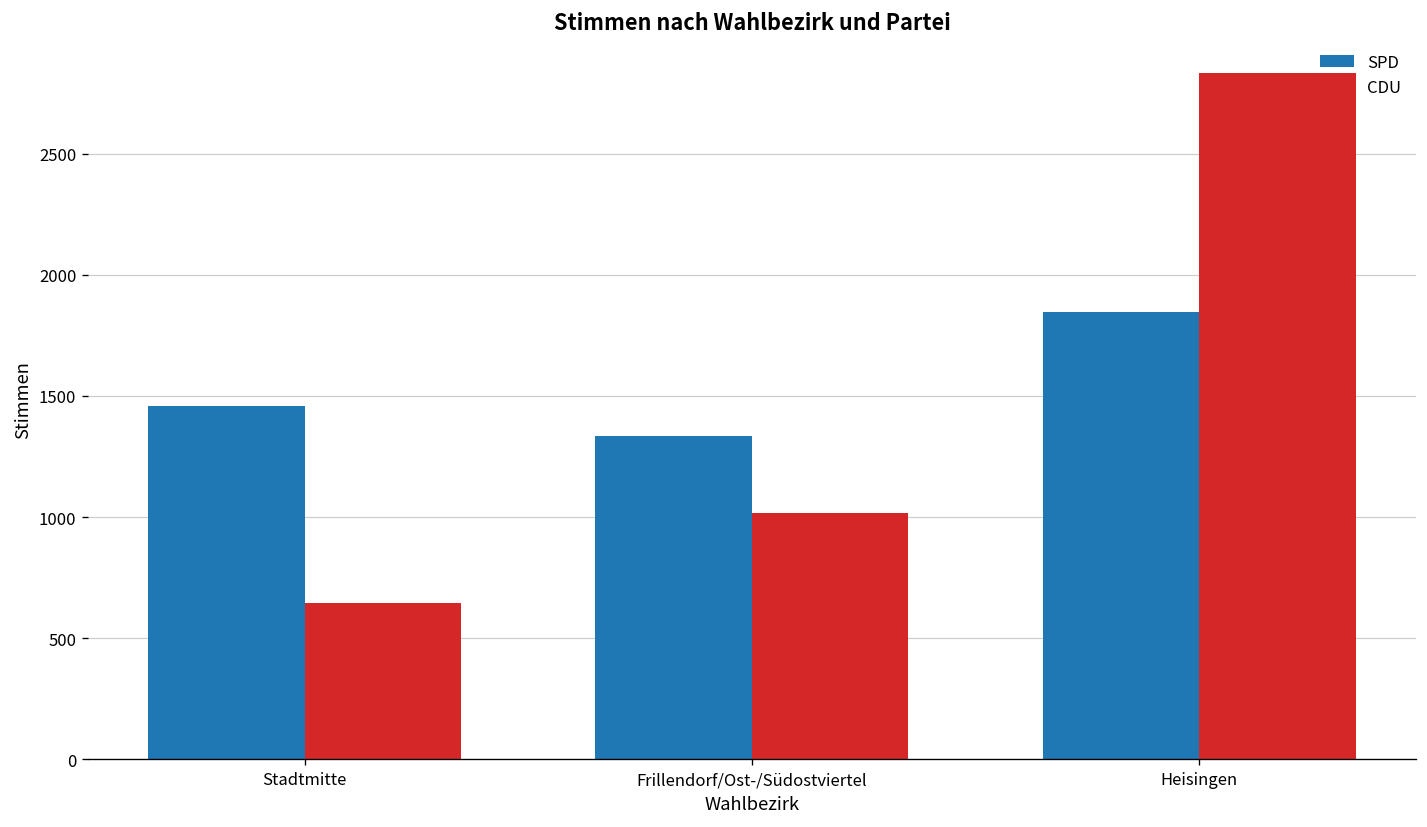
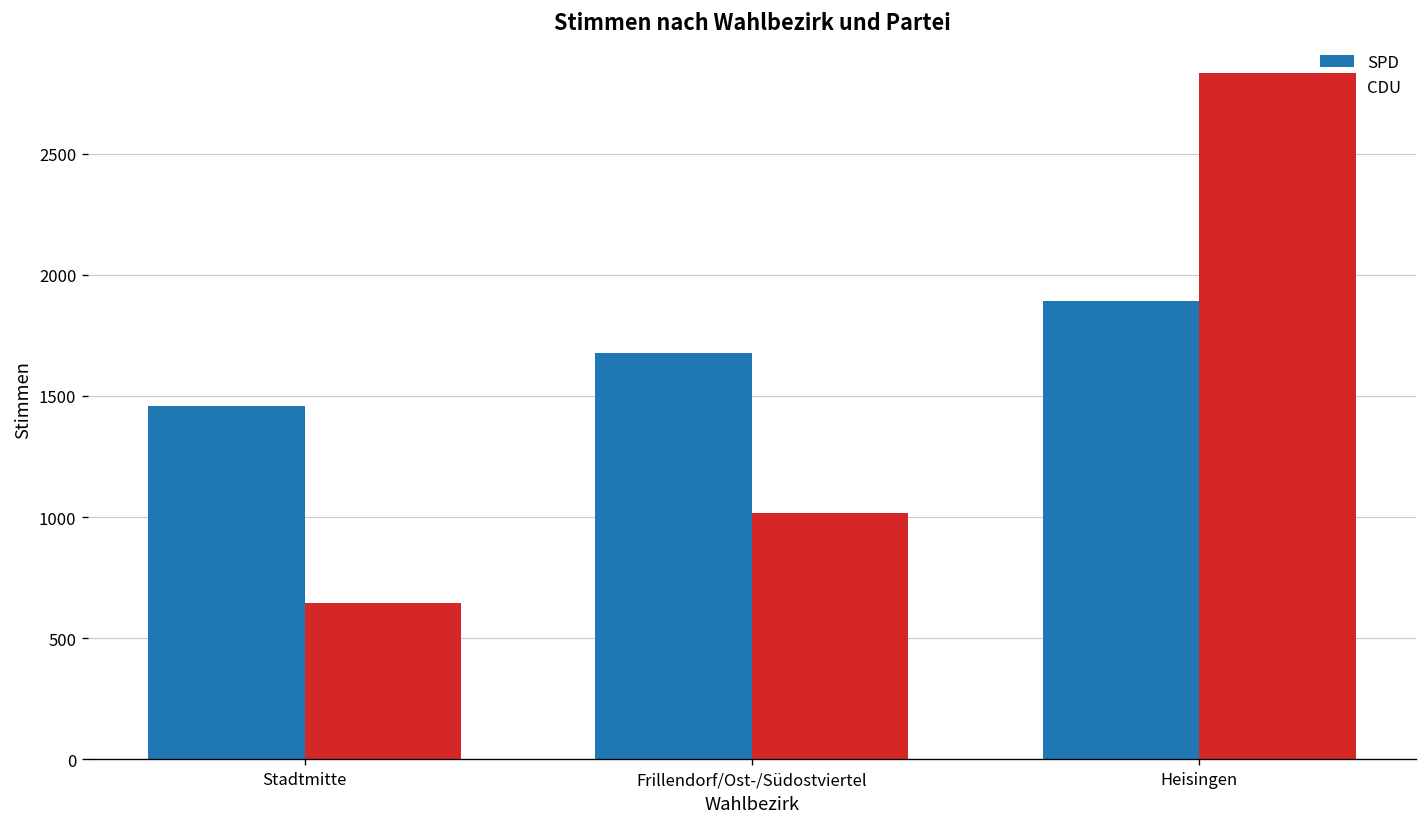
SPD, Frillendorf/Ost-/Südostviertel: 1340 -> 1680
SPD, Heisingen: 1850 -> 1890
